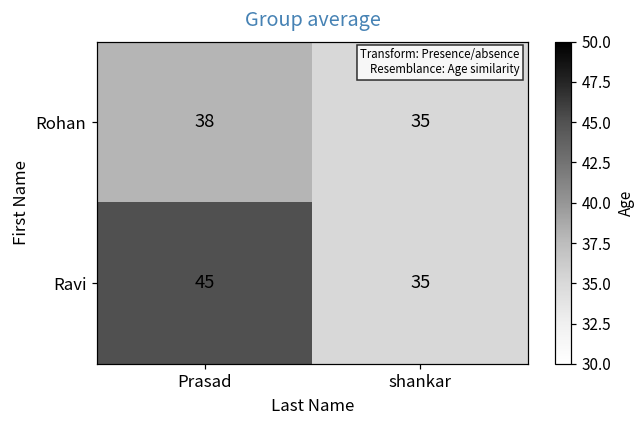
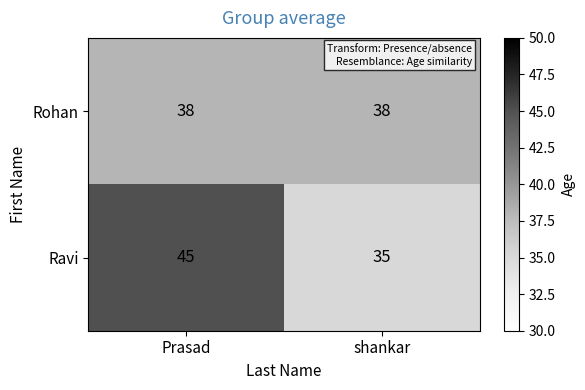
Rohan, shankar: 35 -> 38
